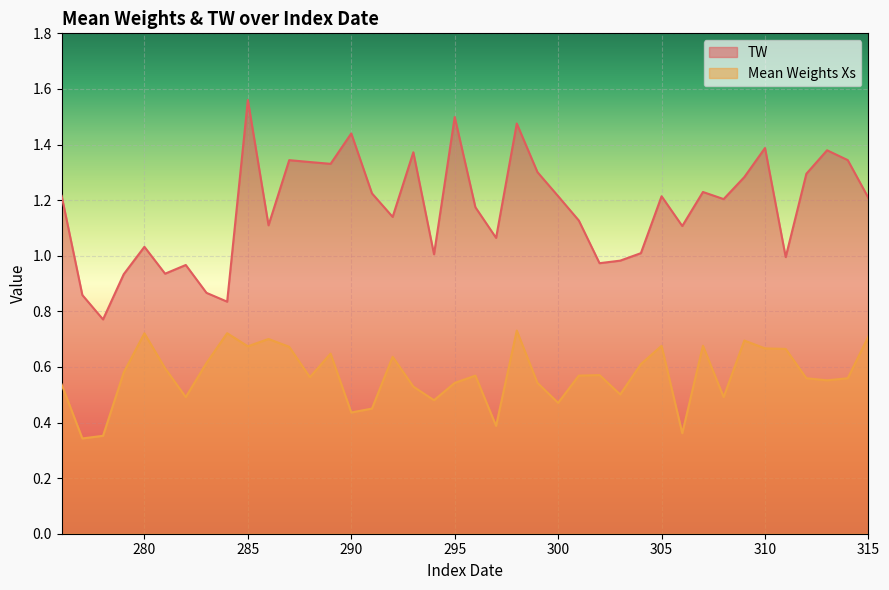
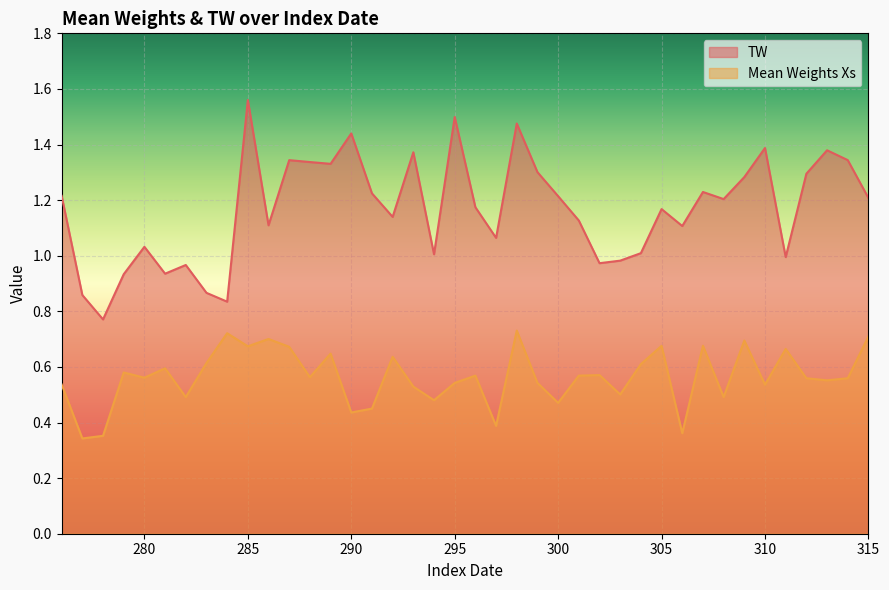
Mean Weights Xs, 280: 0.72 -> 0.56
TW, 305: 1.21 -> 1.17
Mean Weights Xs, 310: 0.67 -> 0.54
